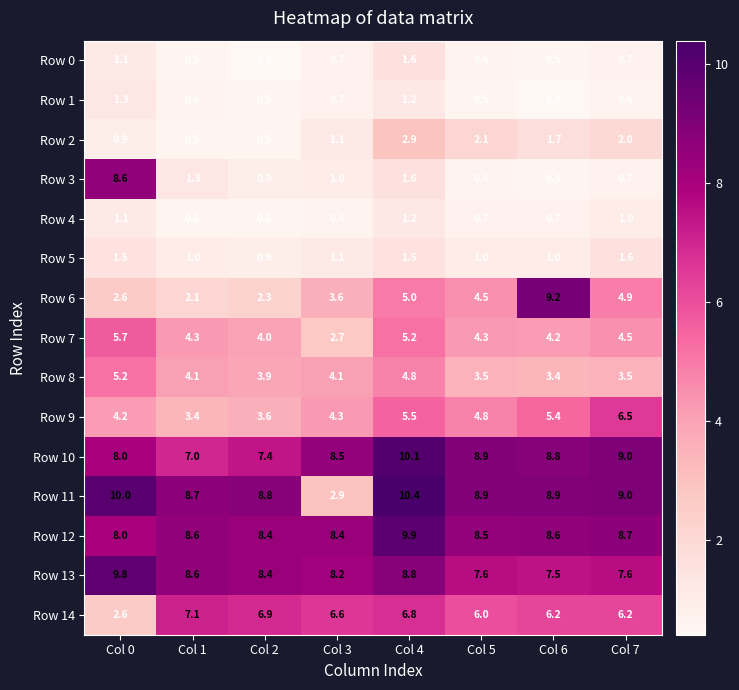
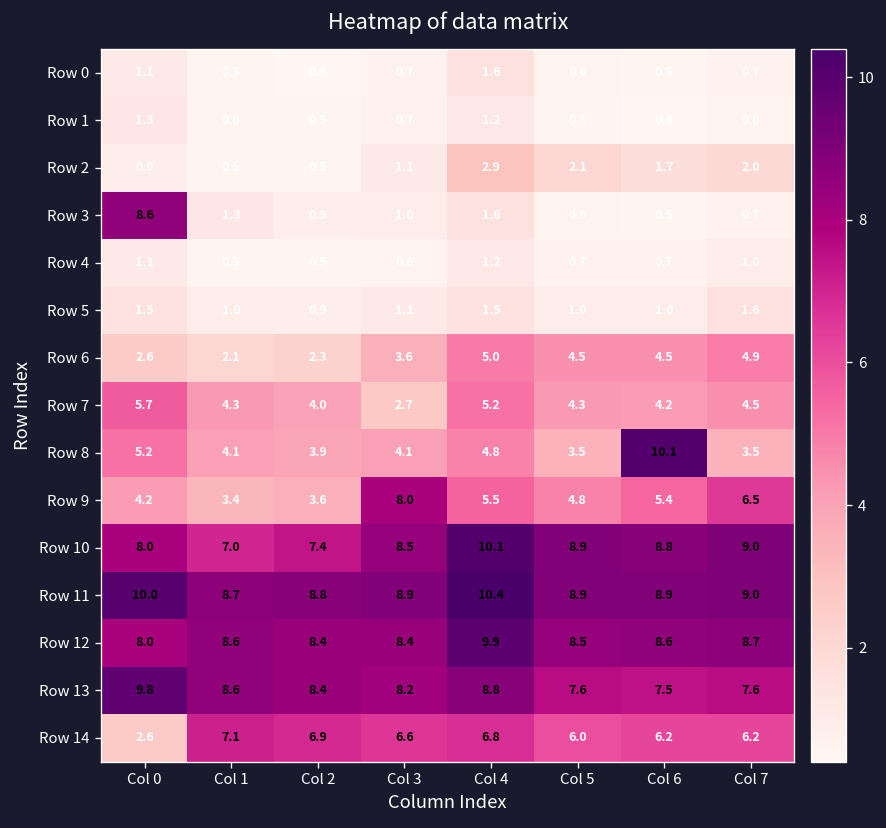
Row 6, Col 6: 9.2 -> 4.5
Row 8, Col 6: 3.4 -> 10.1
Row 9, Col 3: 4.3 -> 8.0
Row 11, Col 3: 2.9 -> 8.9
